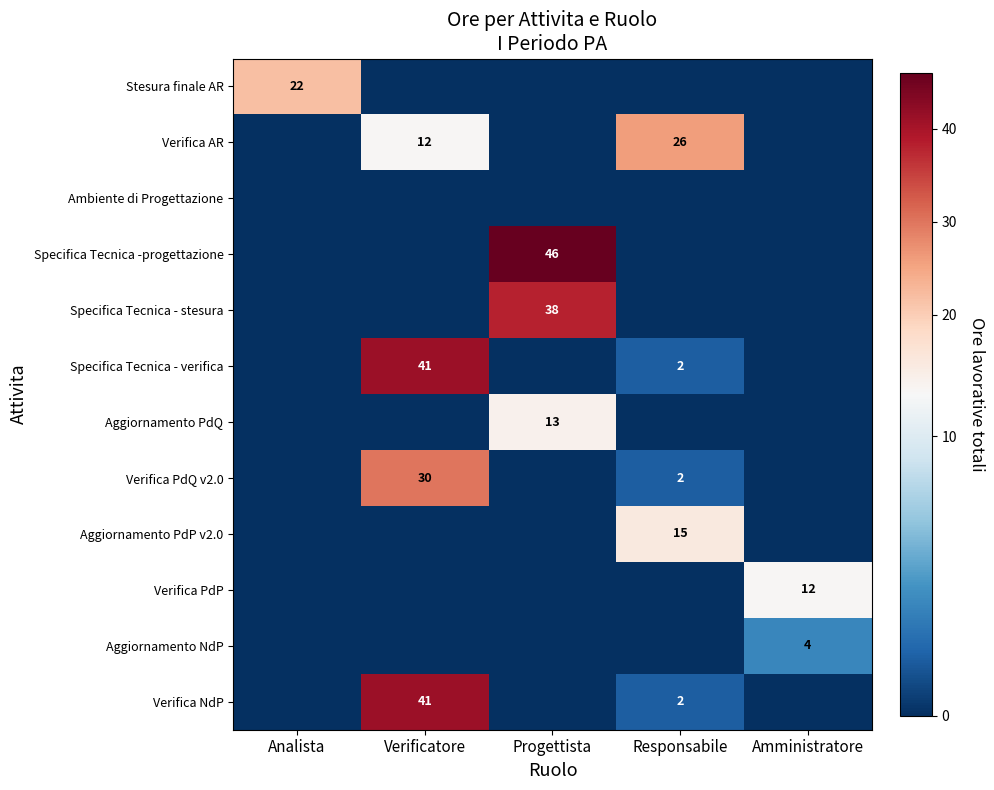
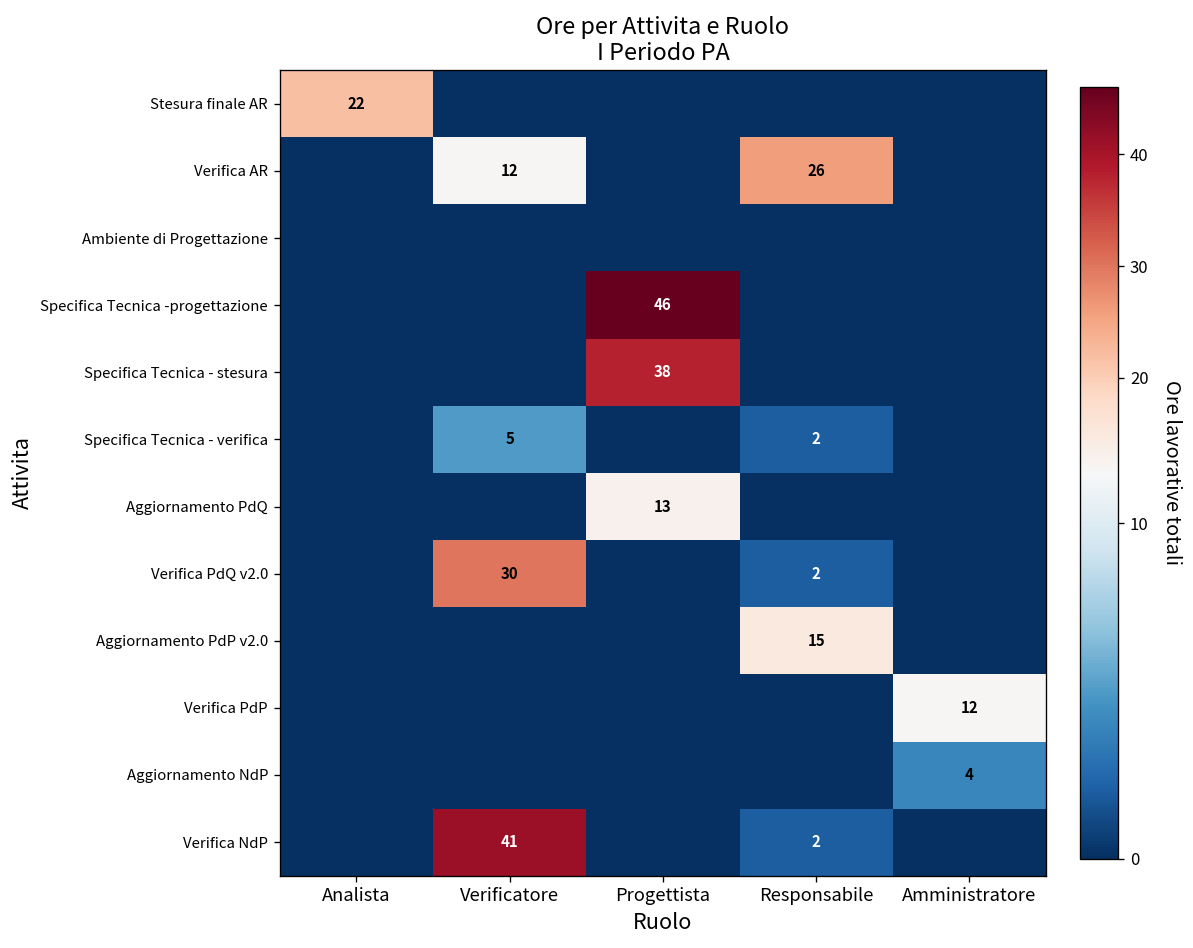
Specifica Tecnica - verifica, Verificatore: 41 -> 5
